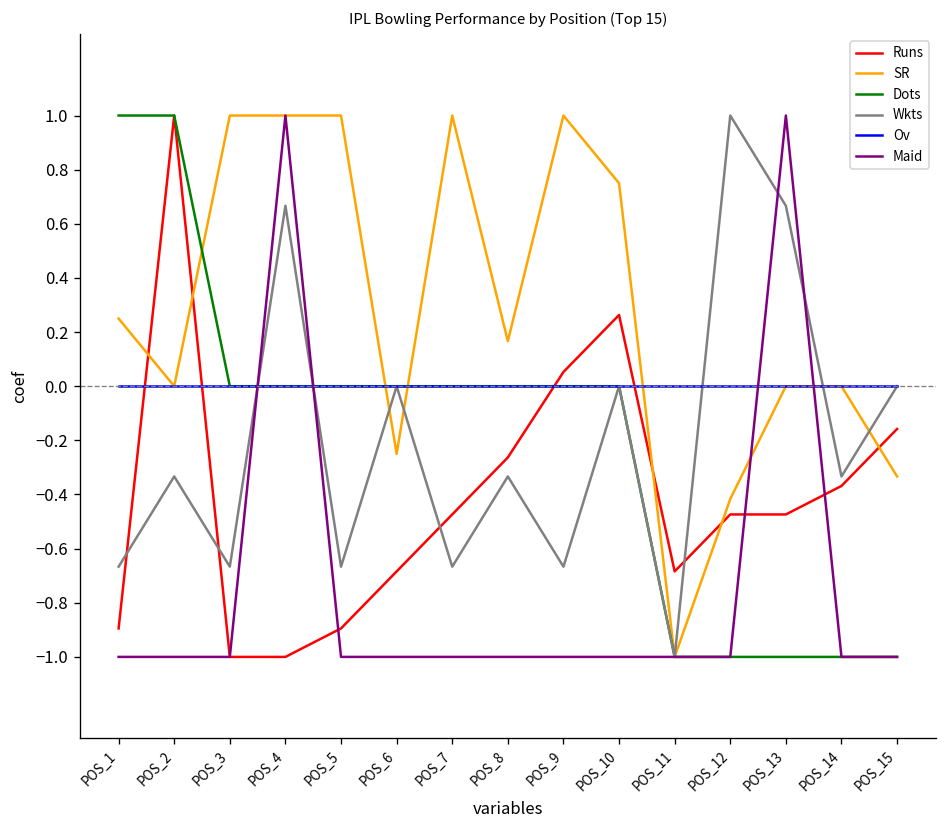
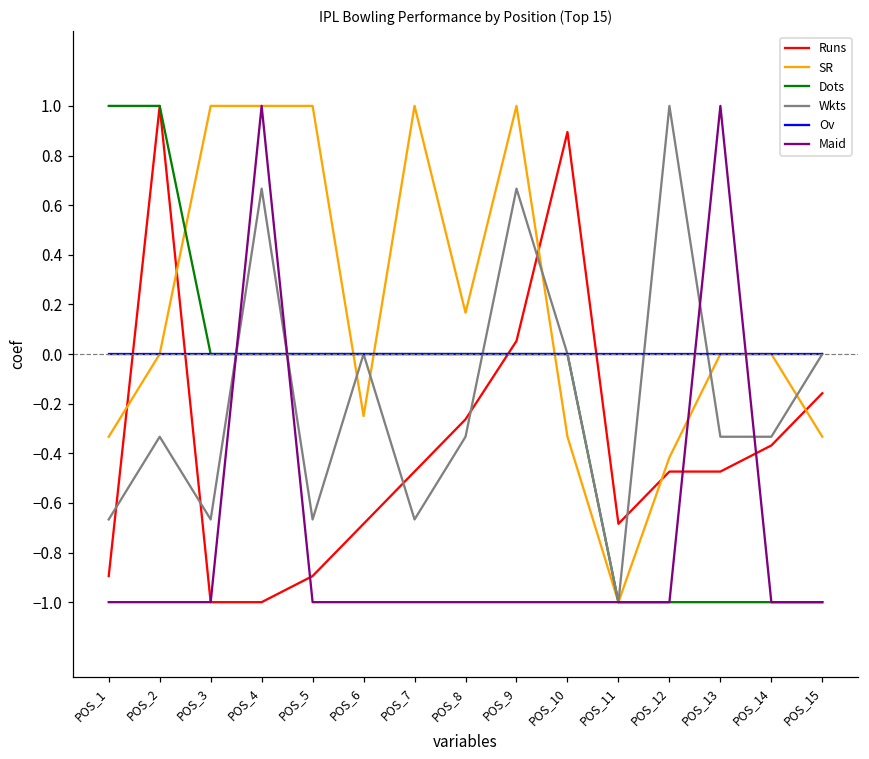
SR, POS_1: 0.25 -> -0.33
Wkts, POS_9: -0.67 -> 0.67
Runs, POS_10: 0.26 -> 0.89
SR, POS_10: 0.75 -> -0.33
Wkts, POS_13: 0.67 -> -0.33
